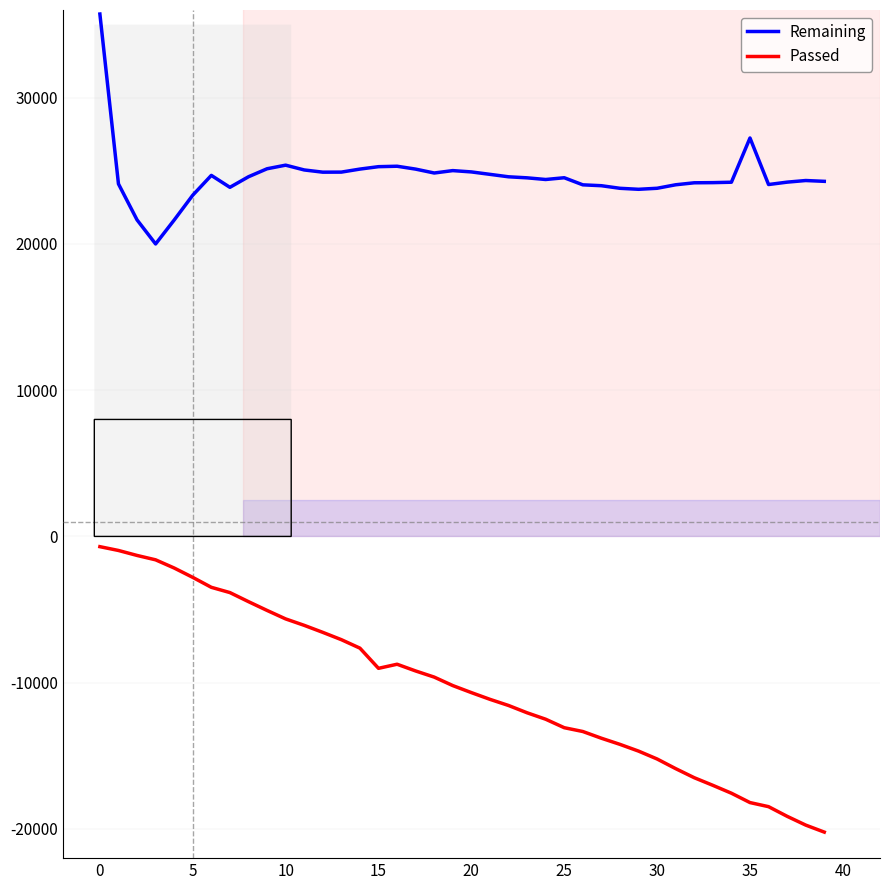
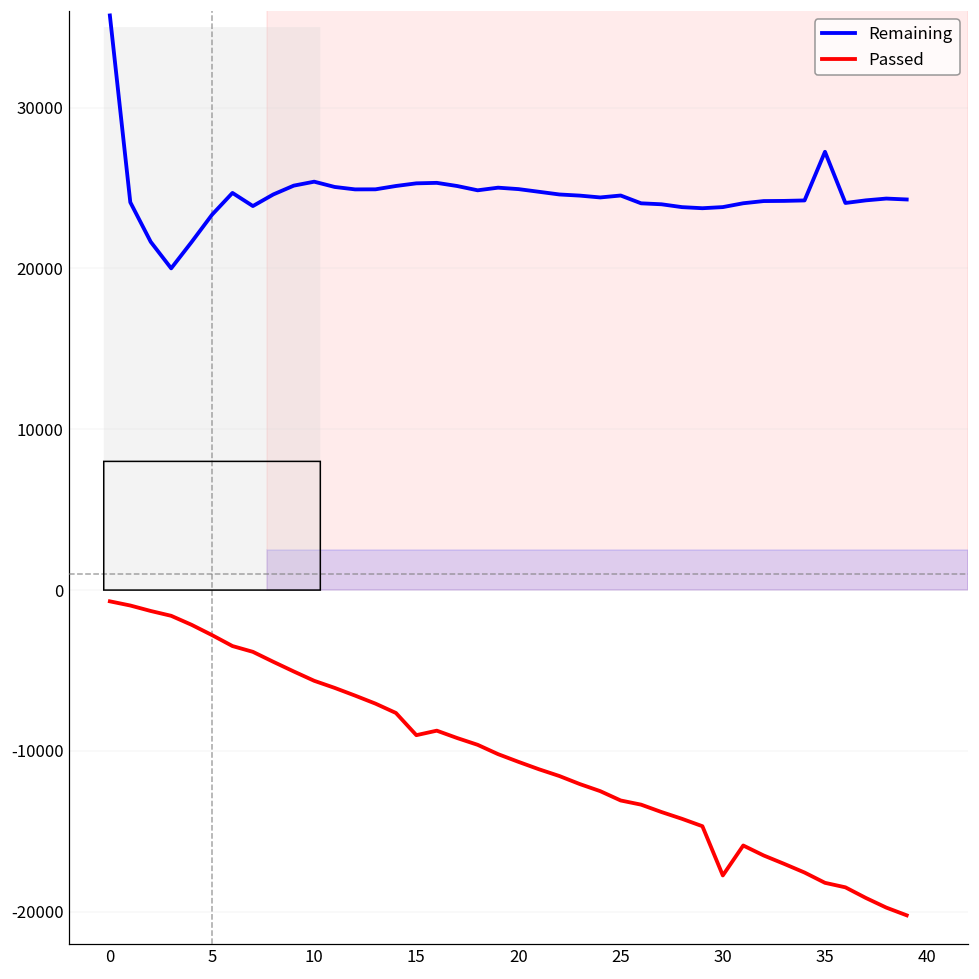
Passed, 30: -15200 -> -17700
